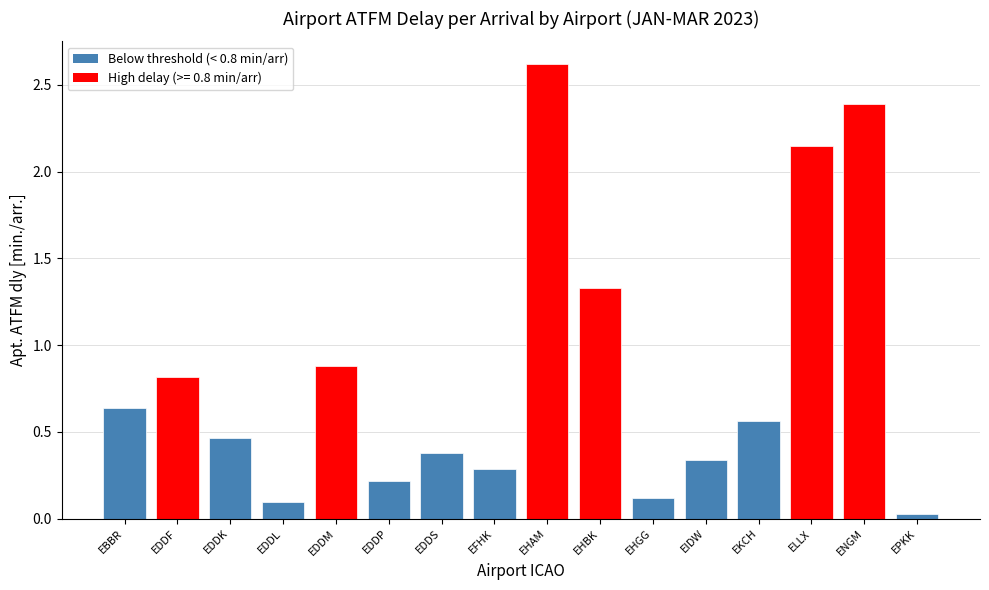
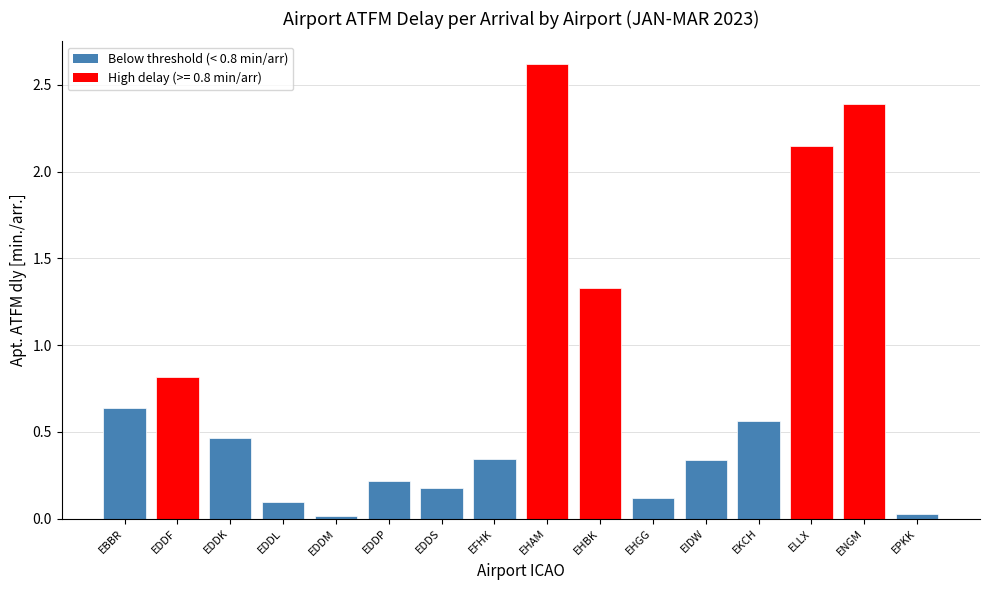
EDDM: 0.88 -> 0.01
EDDS: 0.38 -> 0.17
EFHK: 0.29 -> 0.34
